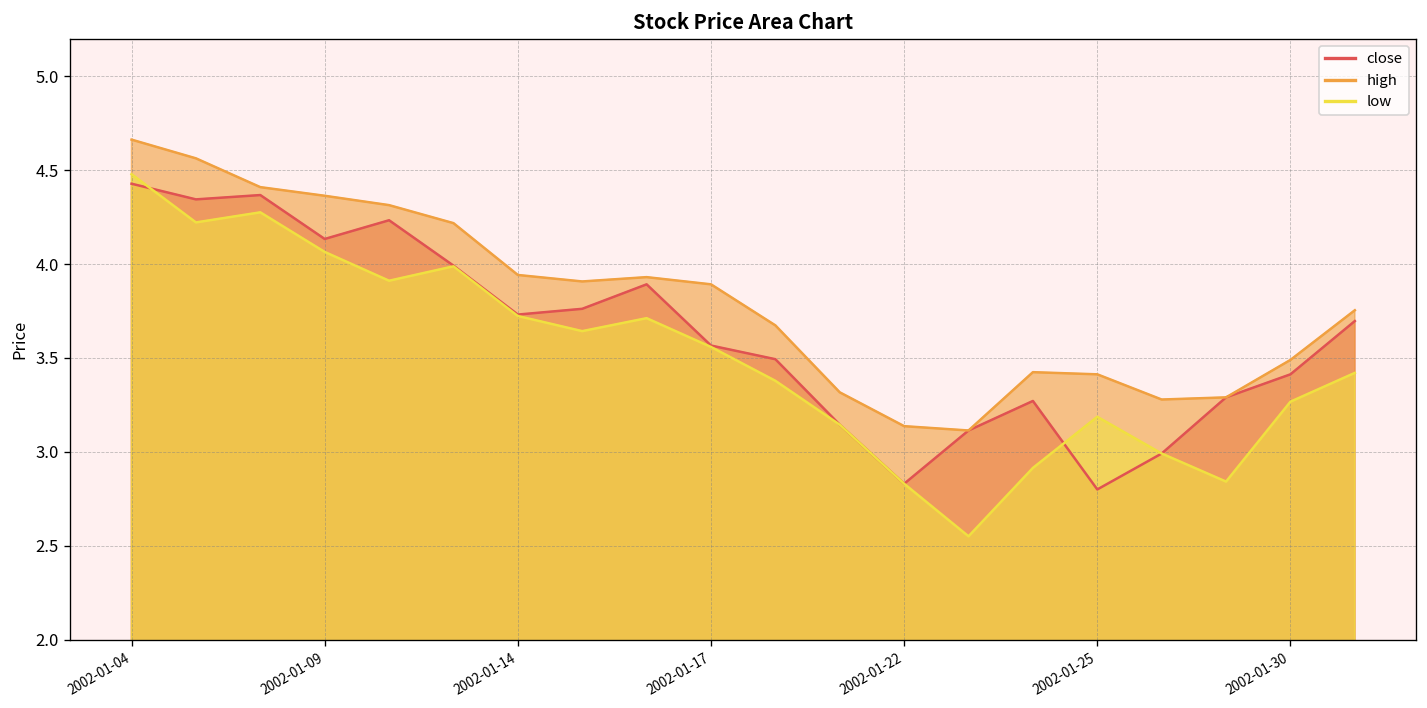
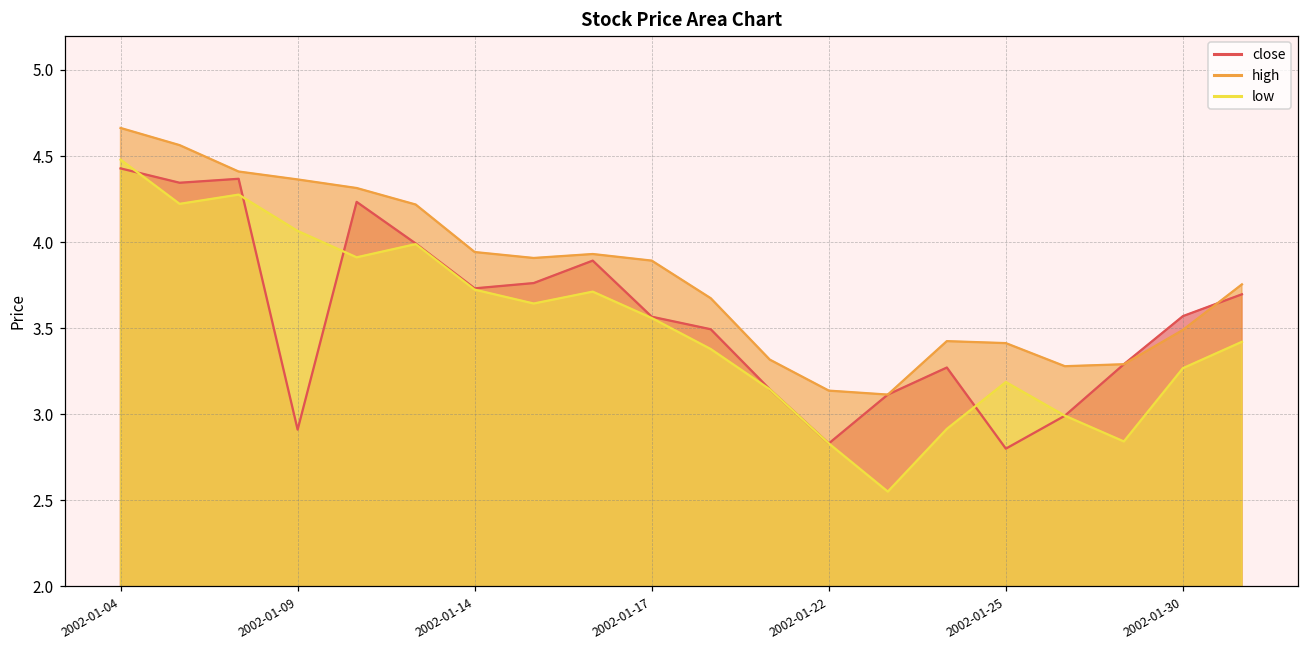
close, 2002-01-09: 4.13 -> 2.91
close, 2002-01-30: 3.41 -> 3.57
